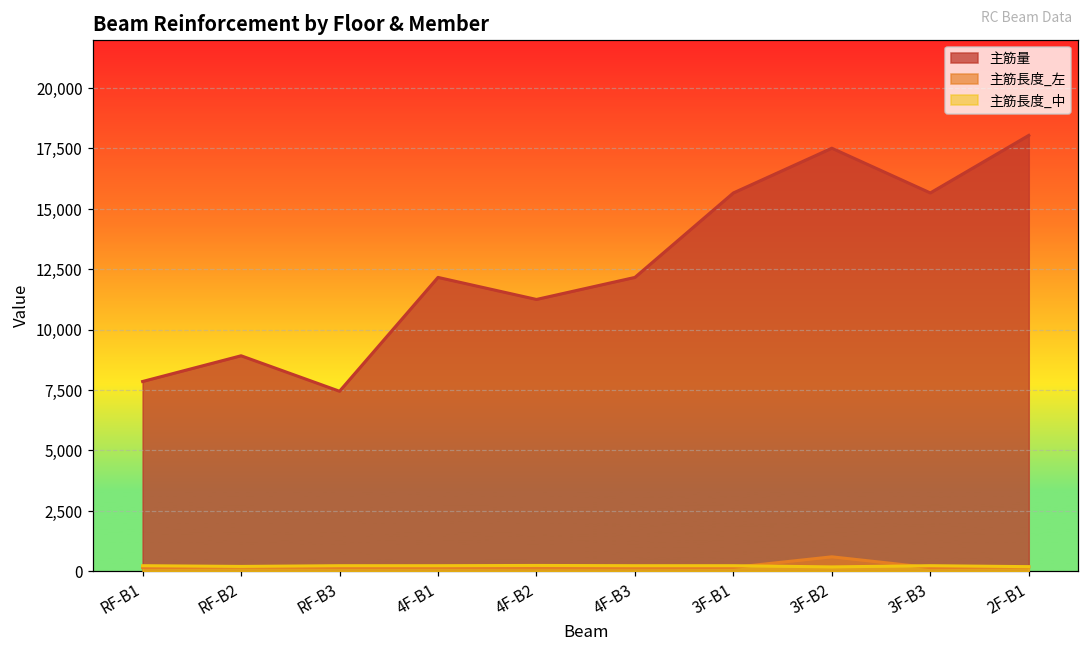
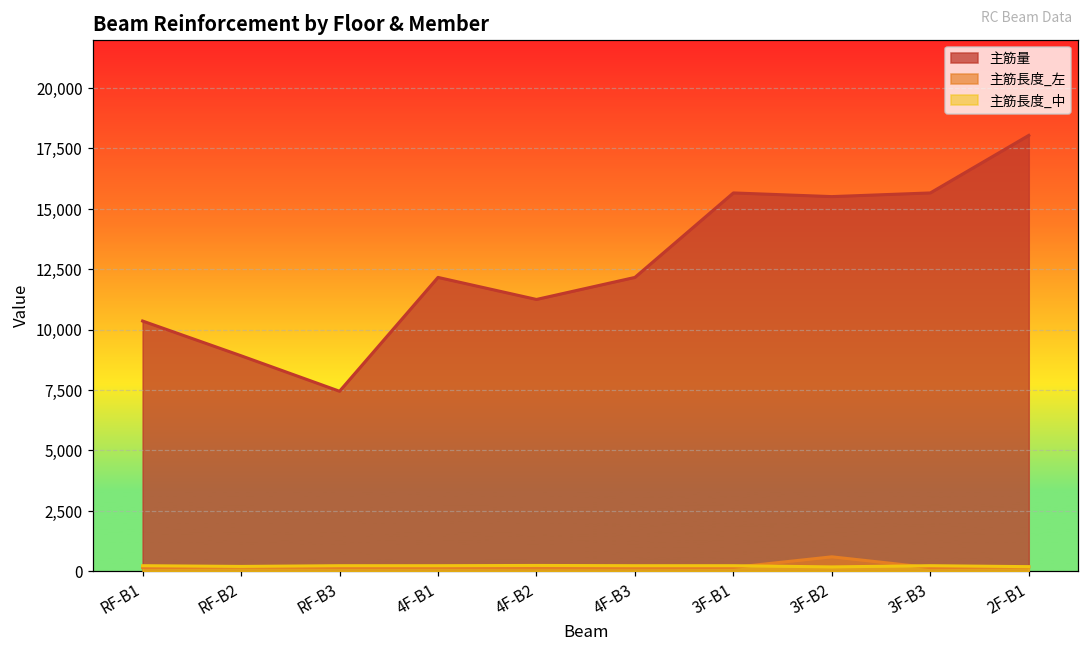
主筋量, RF-B1: 7,900 -> 10,400
主筋量, 3F-B2: 17,500 -> 15,500
